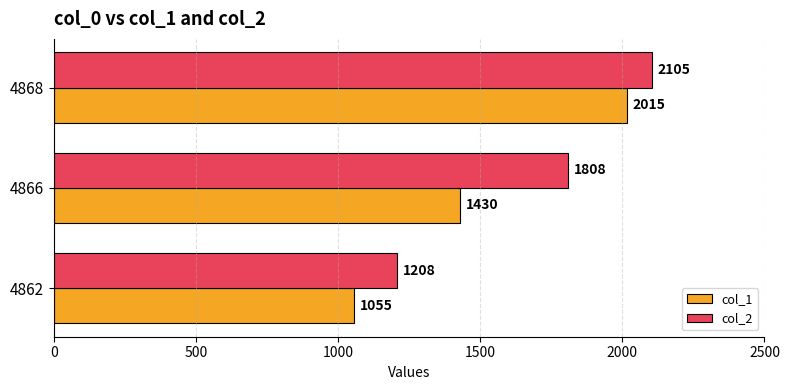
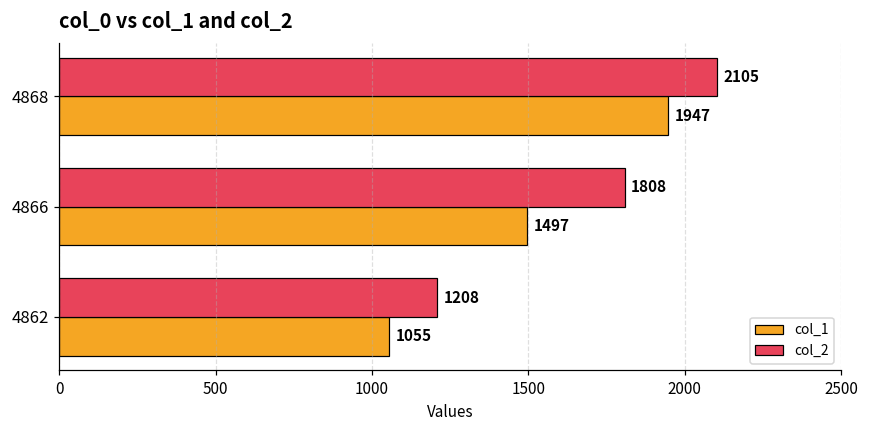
col_1, 4868: 2015 -> 1947
col_1, 4866: 1430 -> 1497
